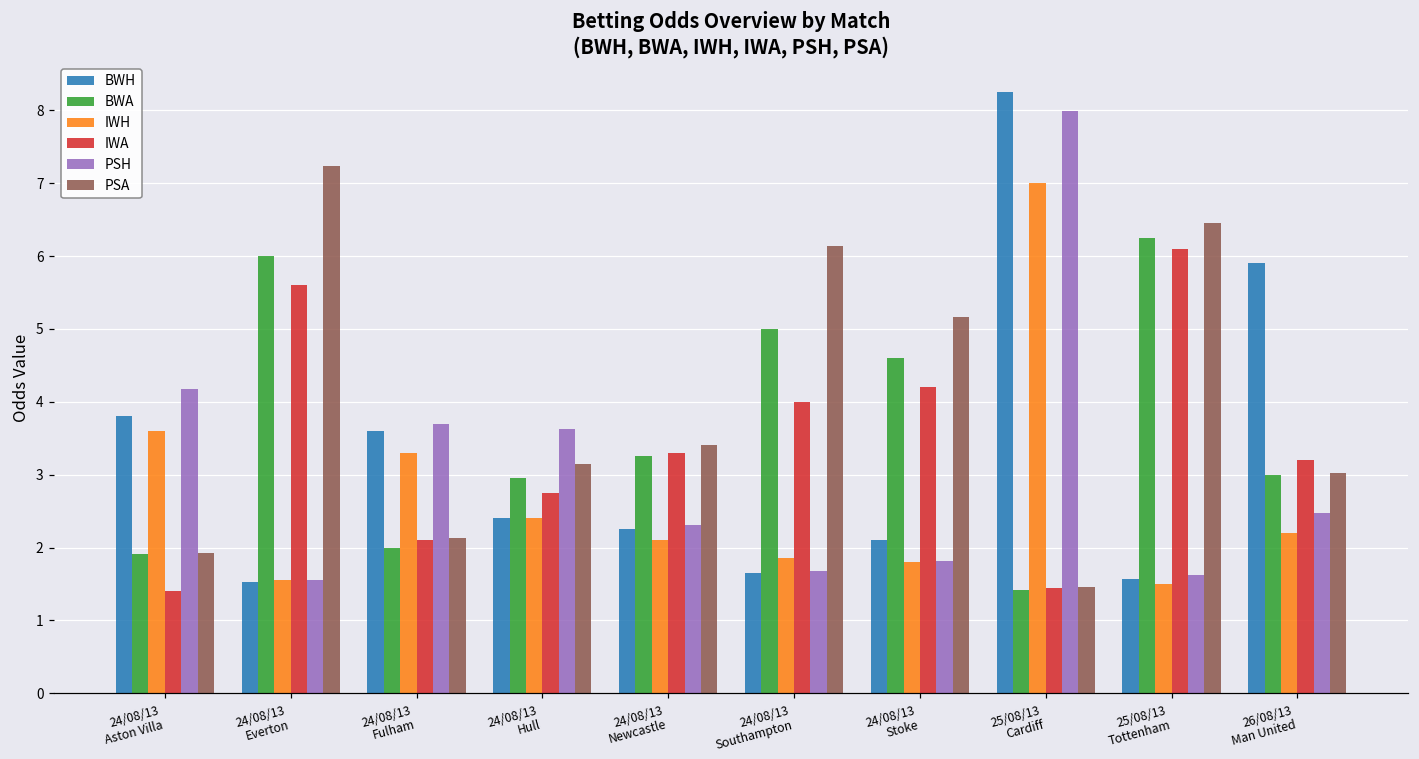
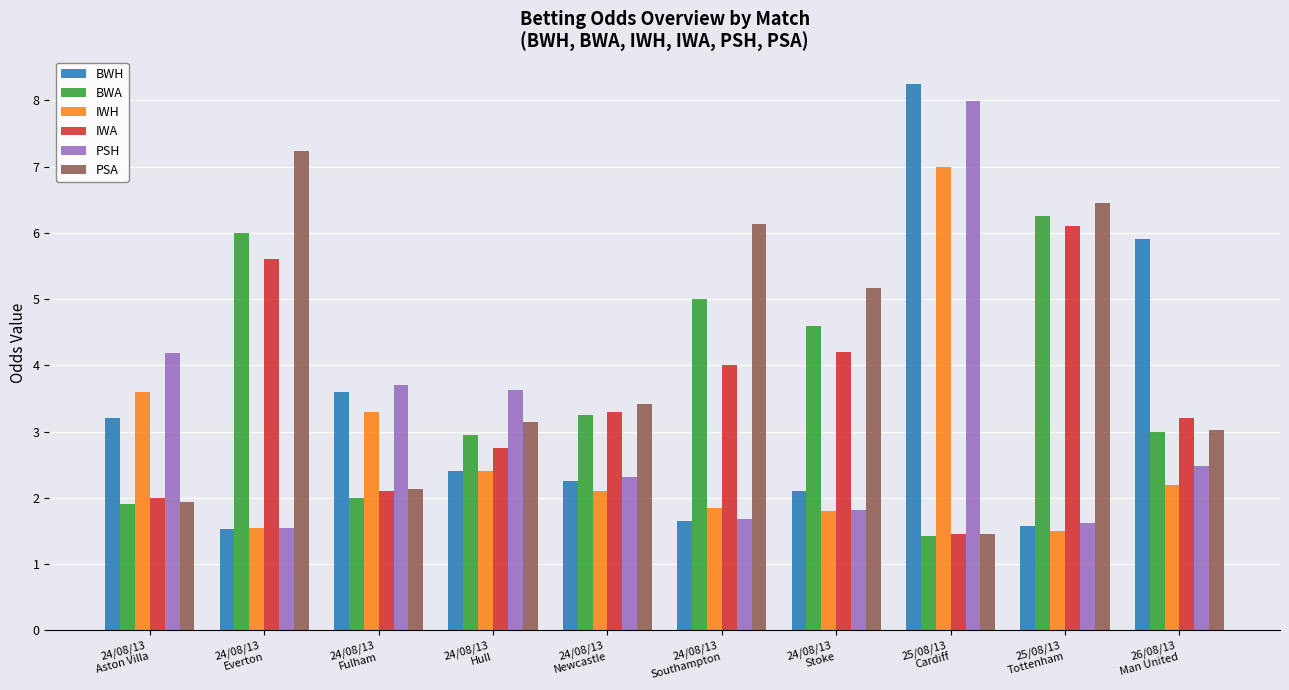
BWH, 24/08/13 Aston Villa: 3.8 -> 3.2
IWA, 24/08/13 Aston Villa: 1.4 -> 2.0
